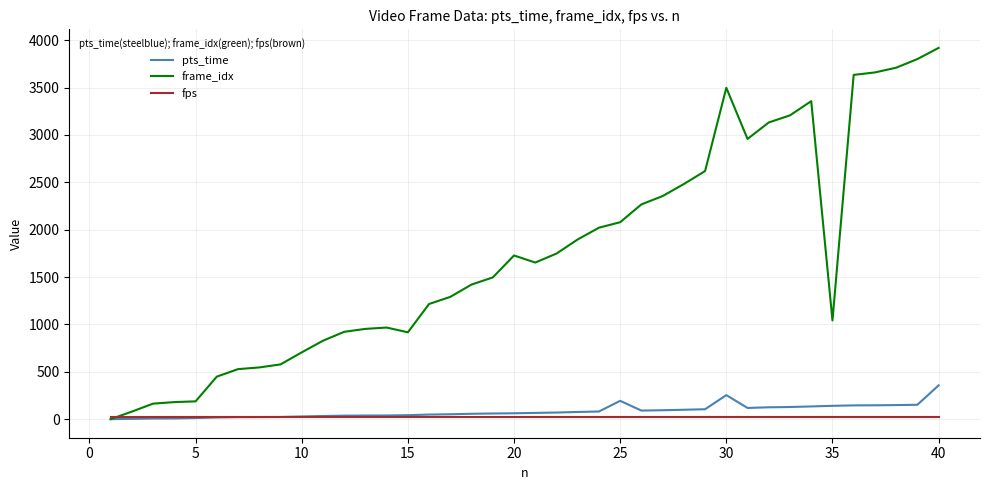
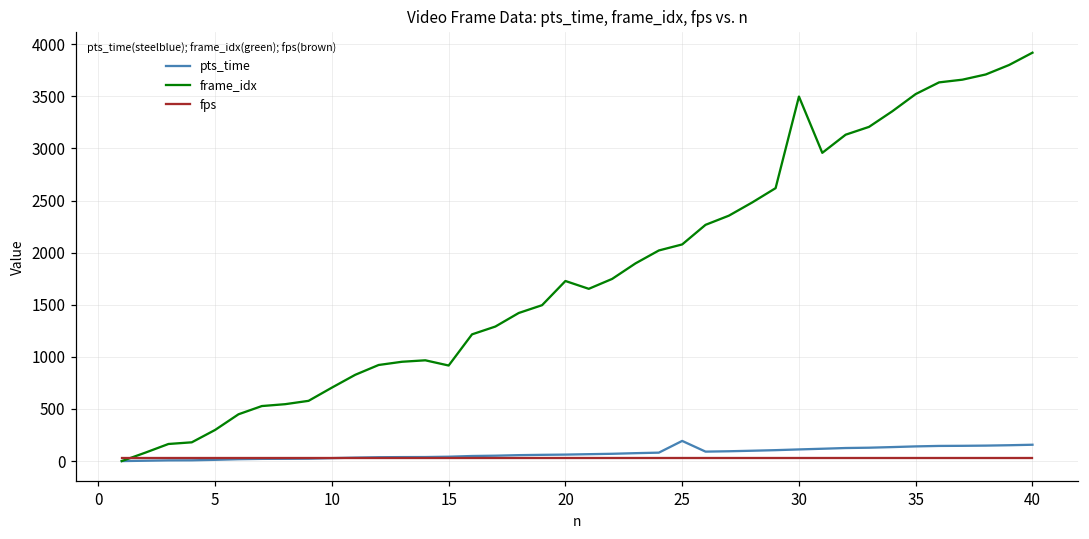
frame_idx, 5: 200 -> 300
pts_time, 30: 300 -> 100
frame_idx, 35: 1000 -> 3500
pts_time, 40: 400 -> 200
